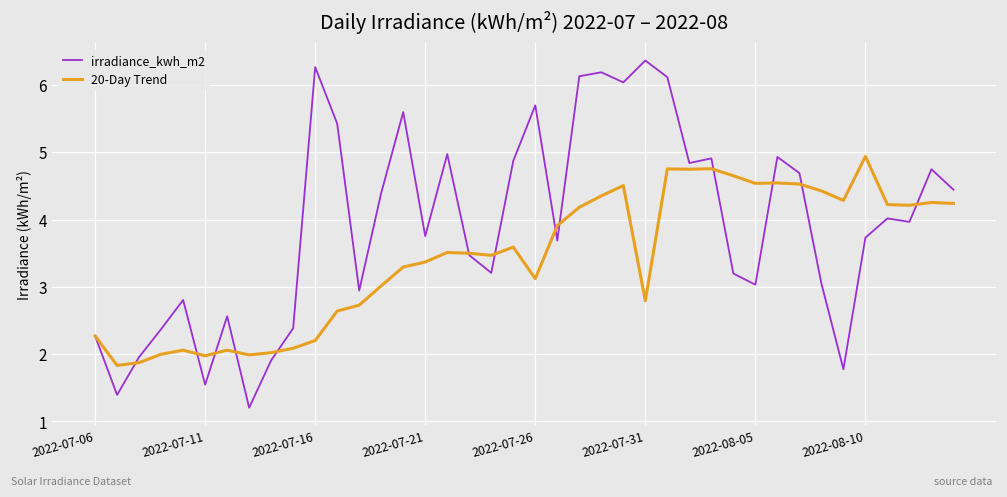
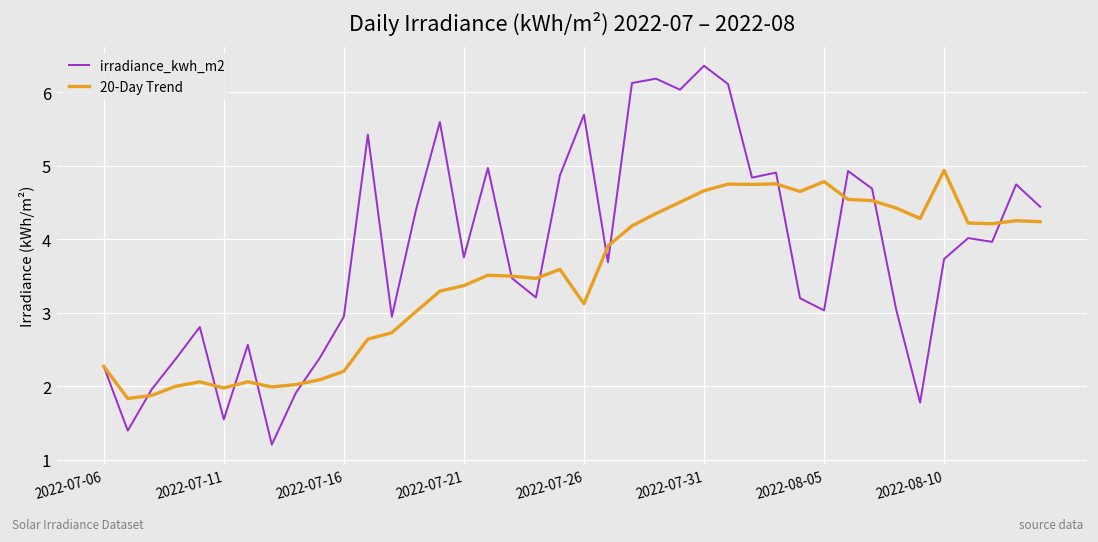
irradiance_kwh_m2, 2022-07-16: 6.3 -> 2.9
20-Day Trend, 2022-07-31: 2.8 -> 4.7
20-Day Trend, 2022-08-05: 4.5 -> 4.8
